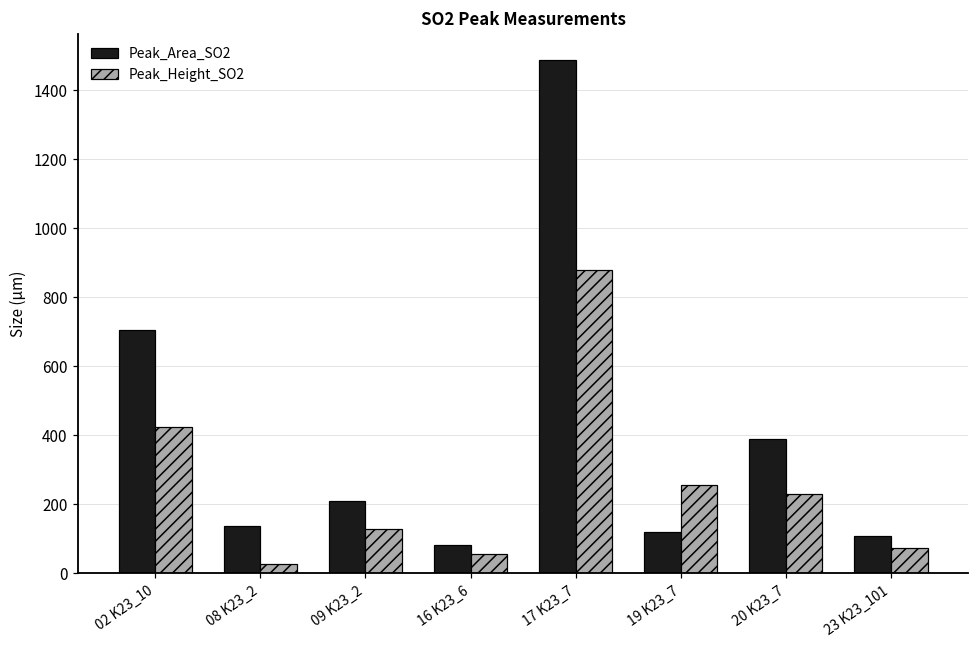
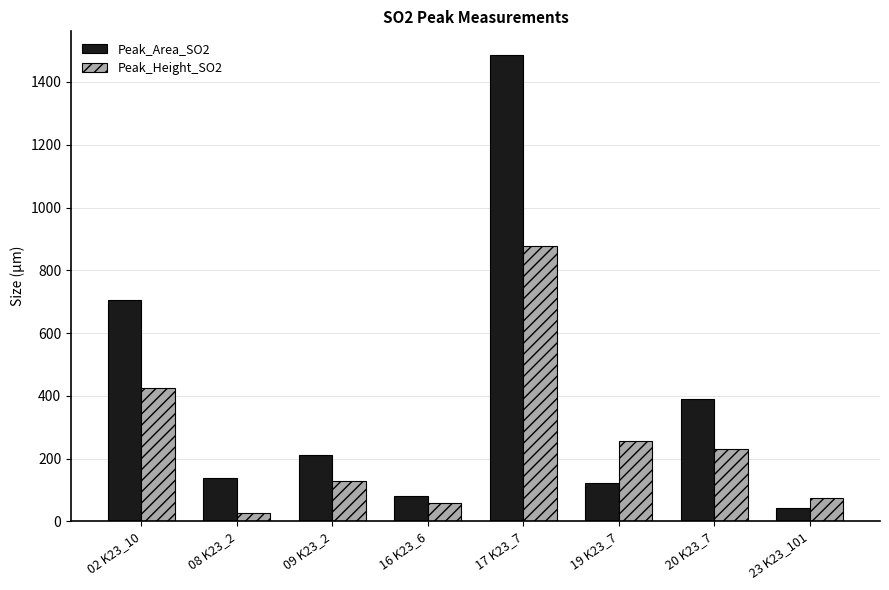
Peak_Area_SO2, 23 K23_101: 110 -> 40
